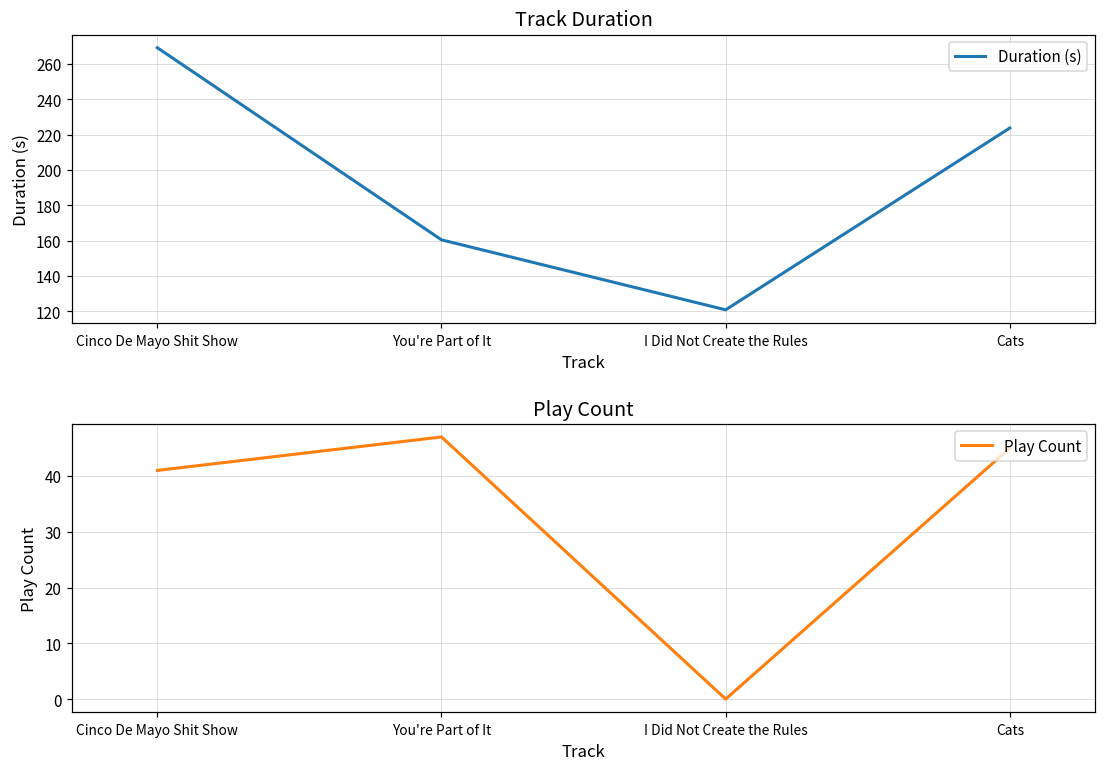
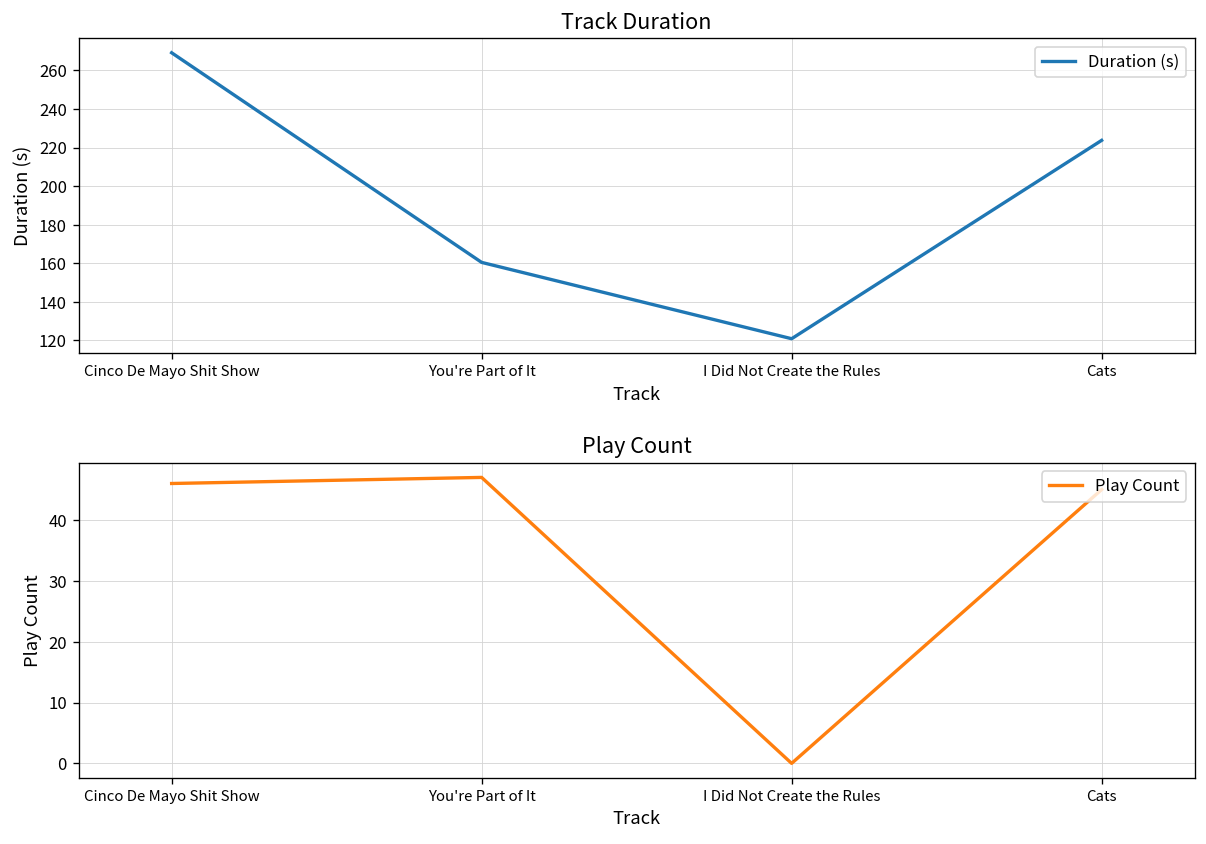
Play Count, Cinco De Mayo Shit Show: 41 -> 46
